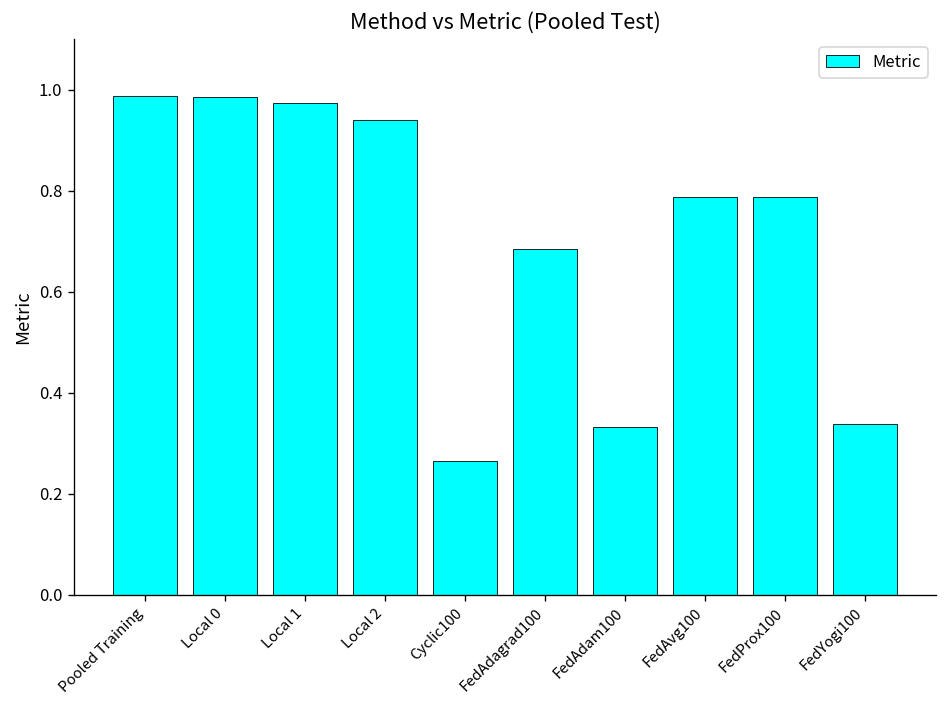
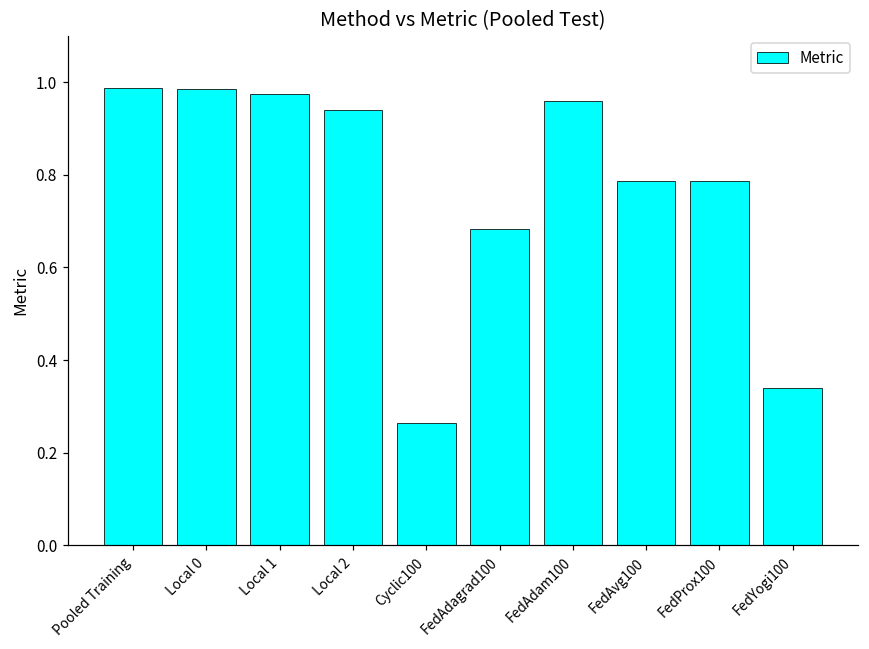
FedAdam100: 0.33 -> 0.96
